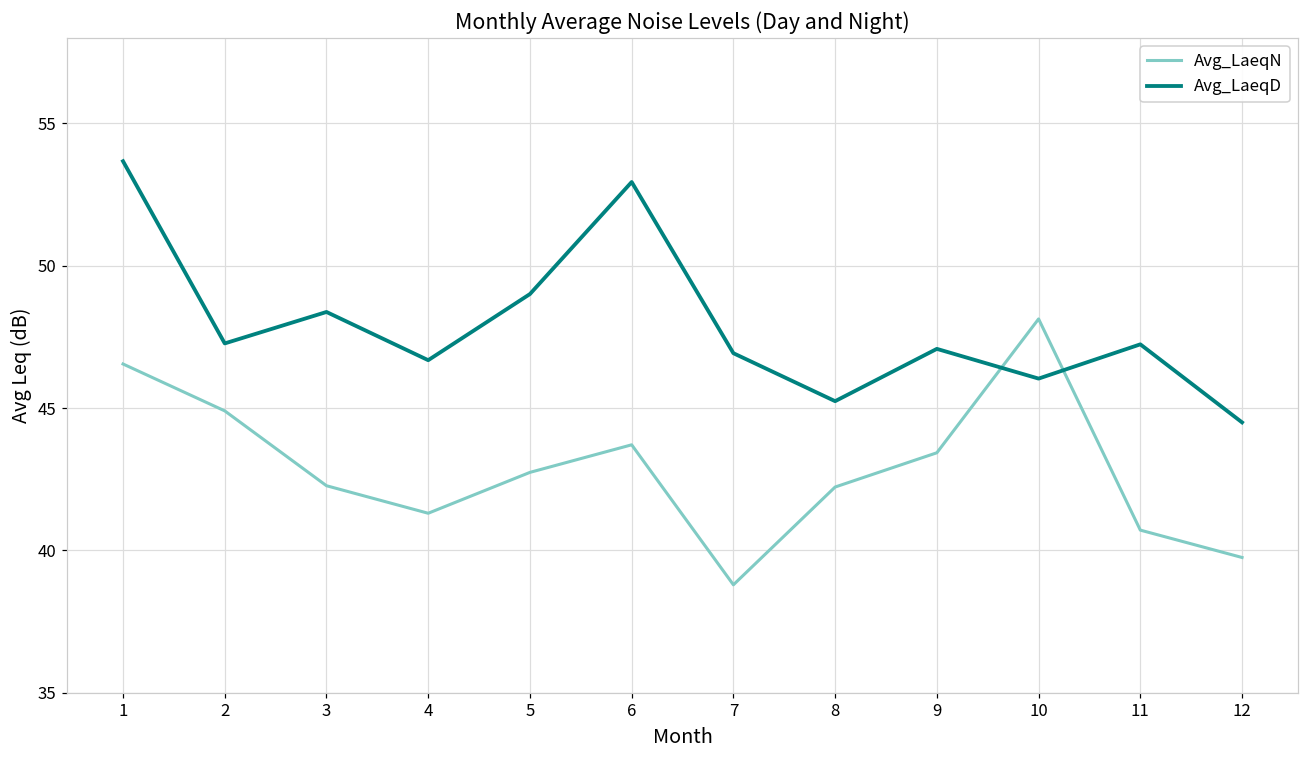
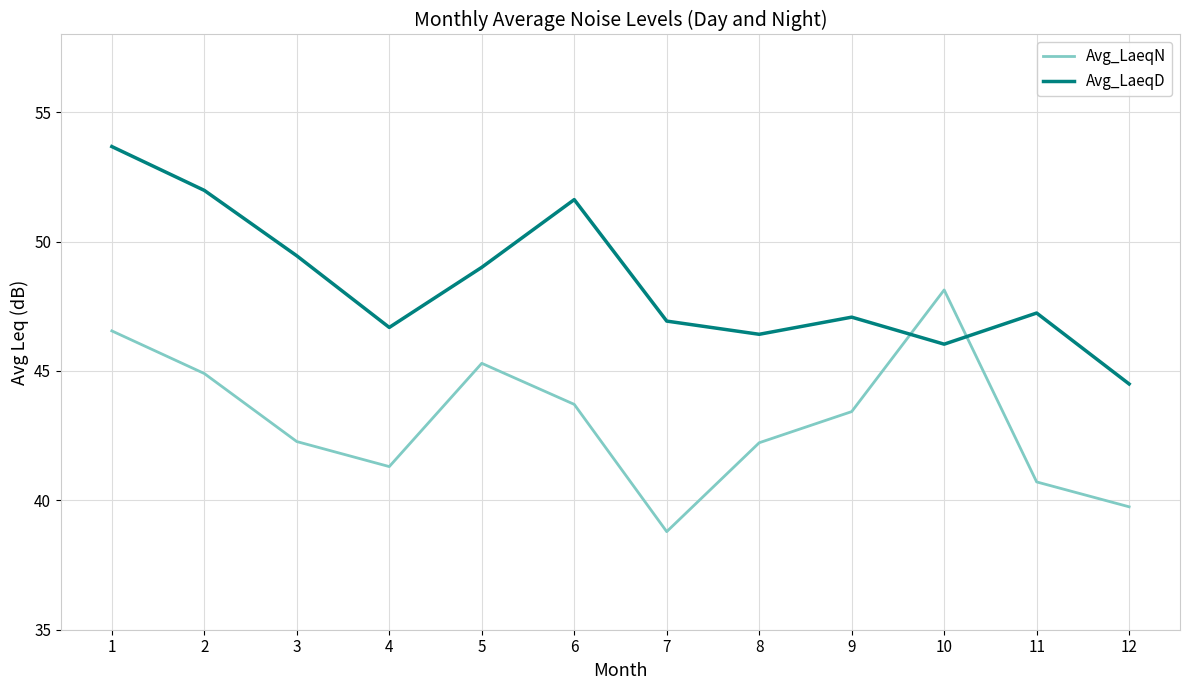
Avg_LaeqD, 2: 47.3 -> 52.0
Avg_LaeqD, 3: 48.4 -> 49.4
Avg_LaeqN, 5: 42.7 -> 45.3
Avg_LaeqD, 6: 52.9 -> 51.6
Avg_LaeqD, 8: 45.2 -> 46.4
